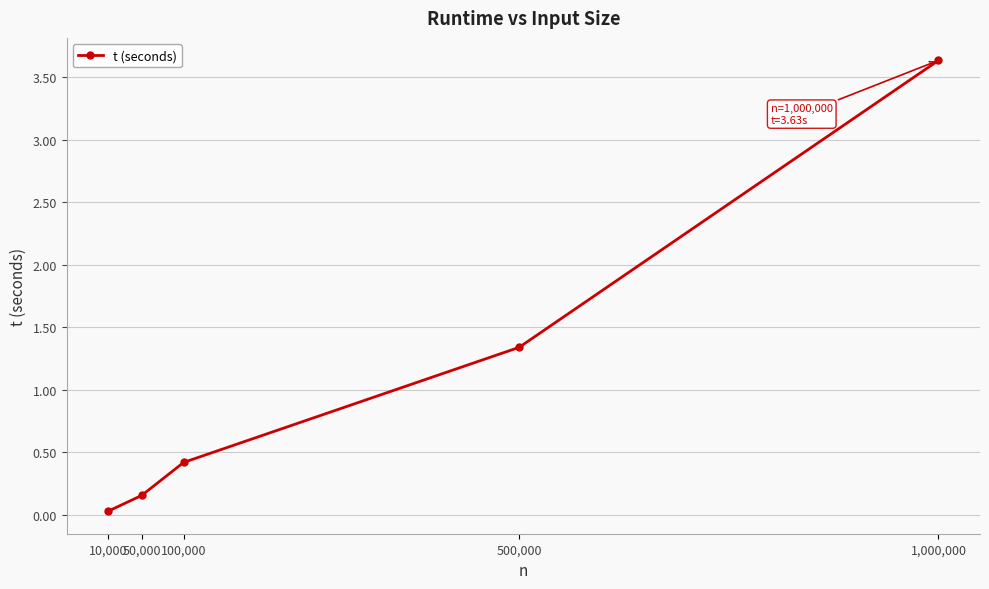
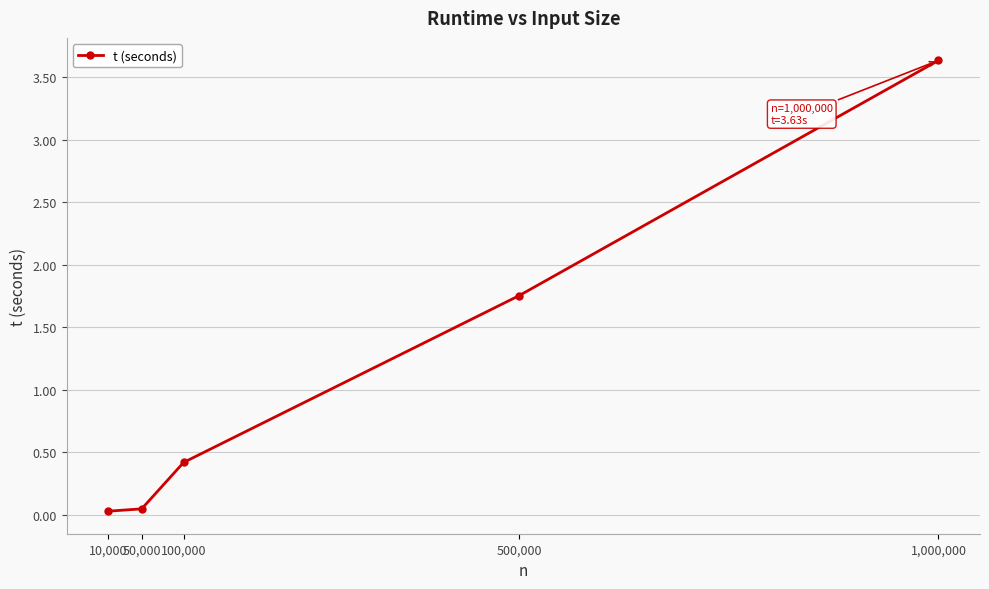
50,000: 0.15 -> 0.05
500,000: 1.34 -> 1.75
